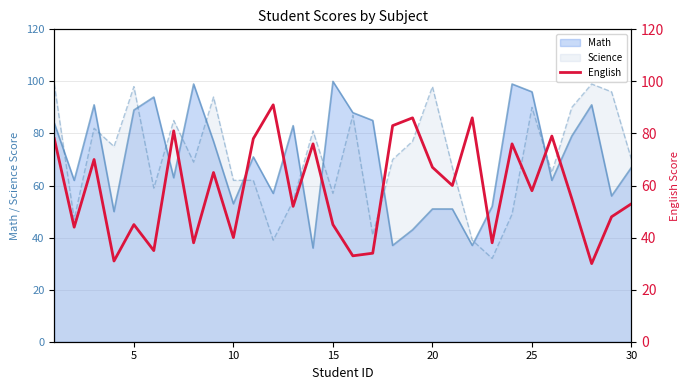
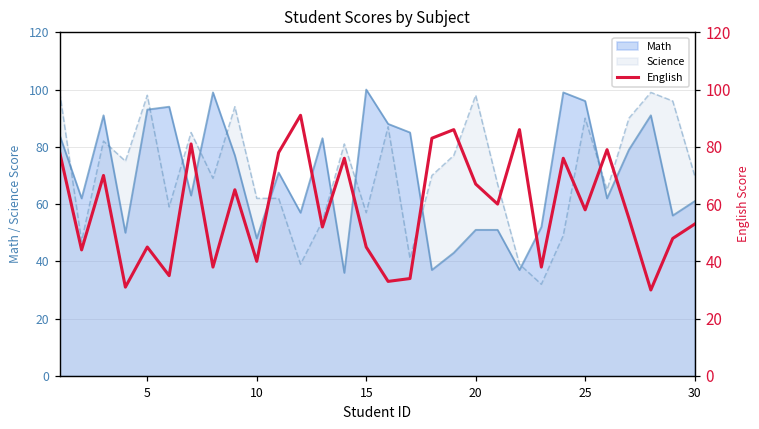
Math, 5: 89 -> 93
Math, 10: 53 -> 48
Math, 30: 67 -> 61
